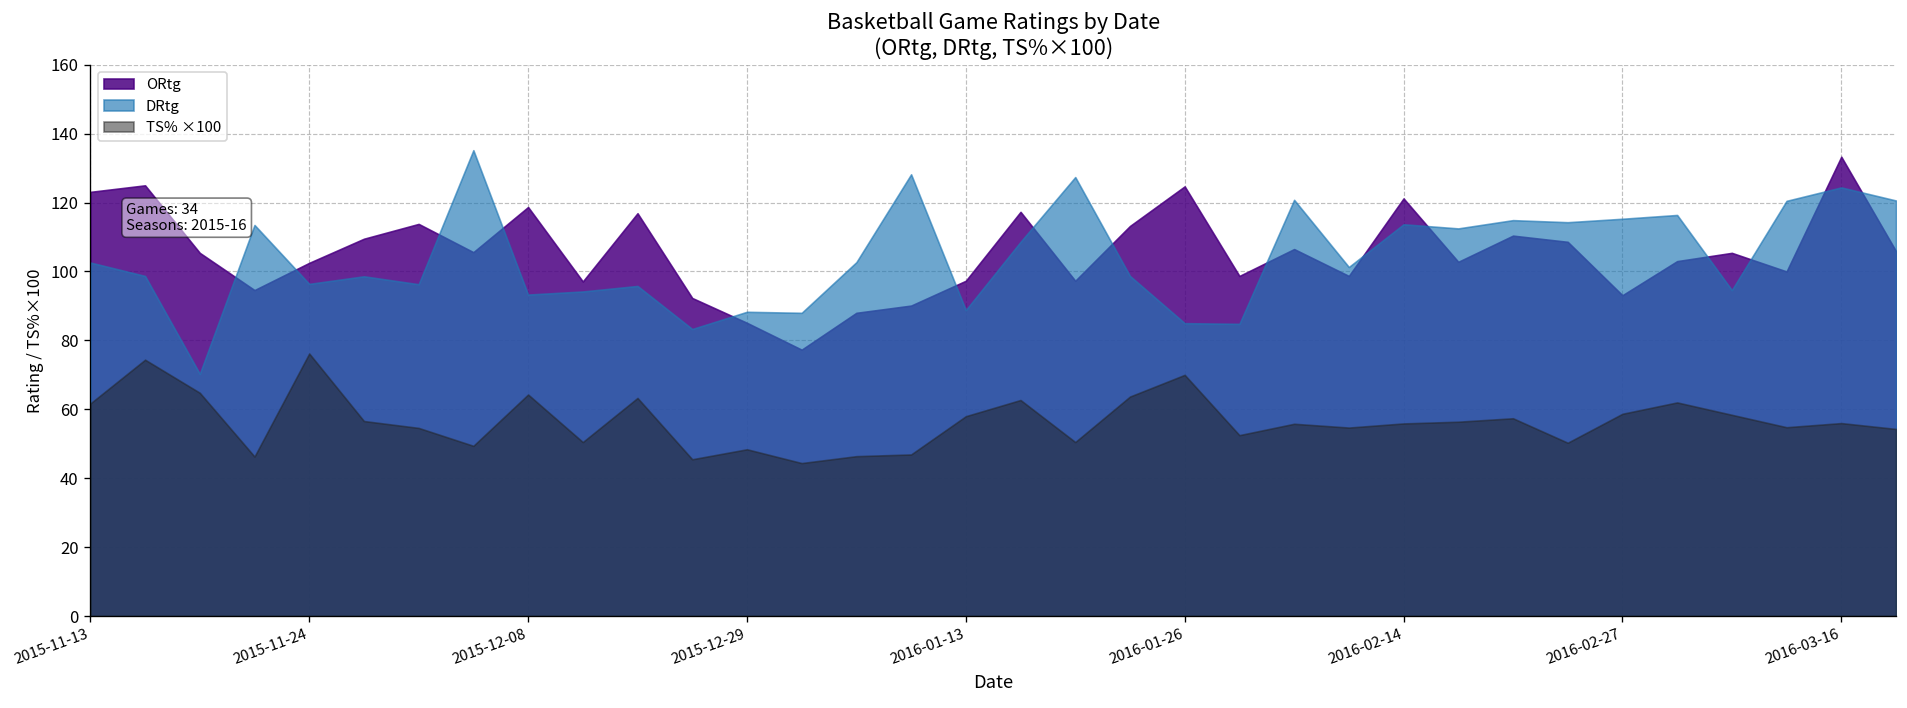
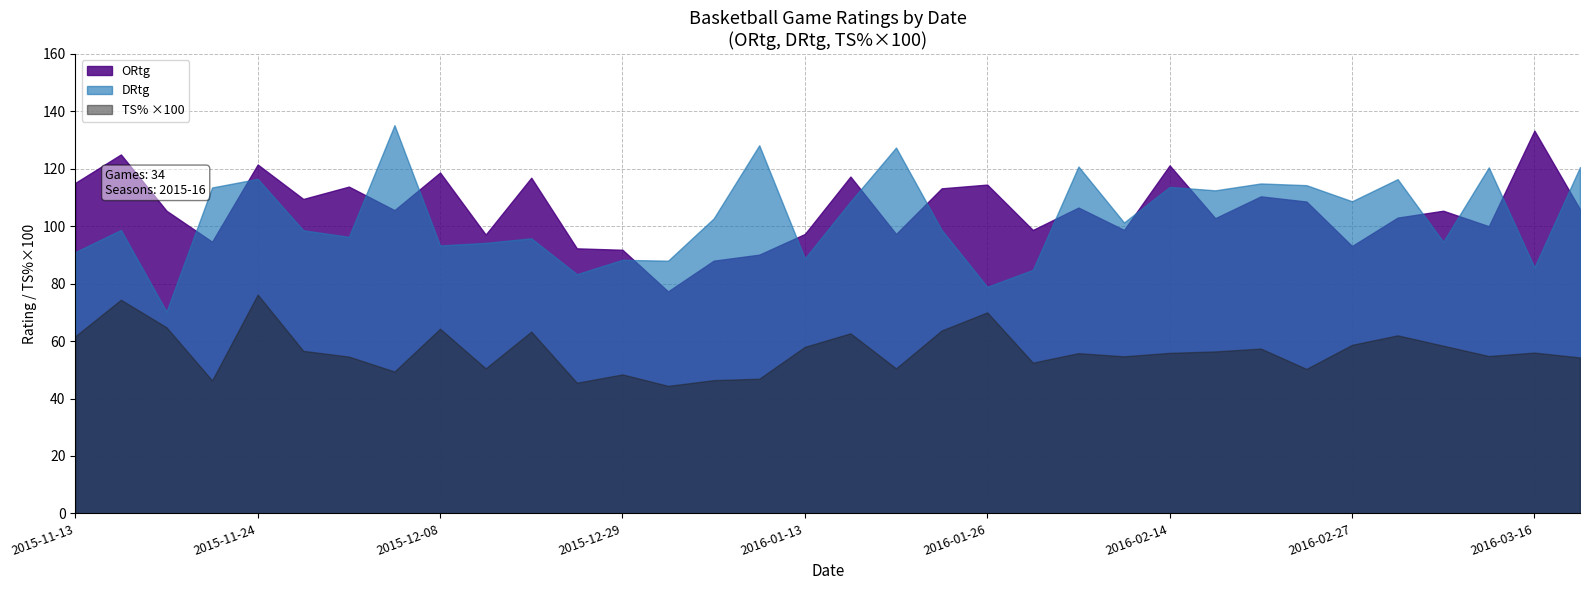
ORtg, 2015-11-13: 123 -> 115
DRtg, 2015-11-13: 103 -> 91
ORtg, 2015-11-24: 103 -> 122
DRtg, 2015-11-24: 96 -> 117
ORtg, 2015-12-29: 85 -> 92
ORtg, 2016-01-26: 125 -> 115
DRtg, 2016-01-26: 85 -> 79
DRtg, 2016-02-27: 115 -> 109
DRtg, 2016-03-16: 124 -> 86
